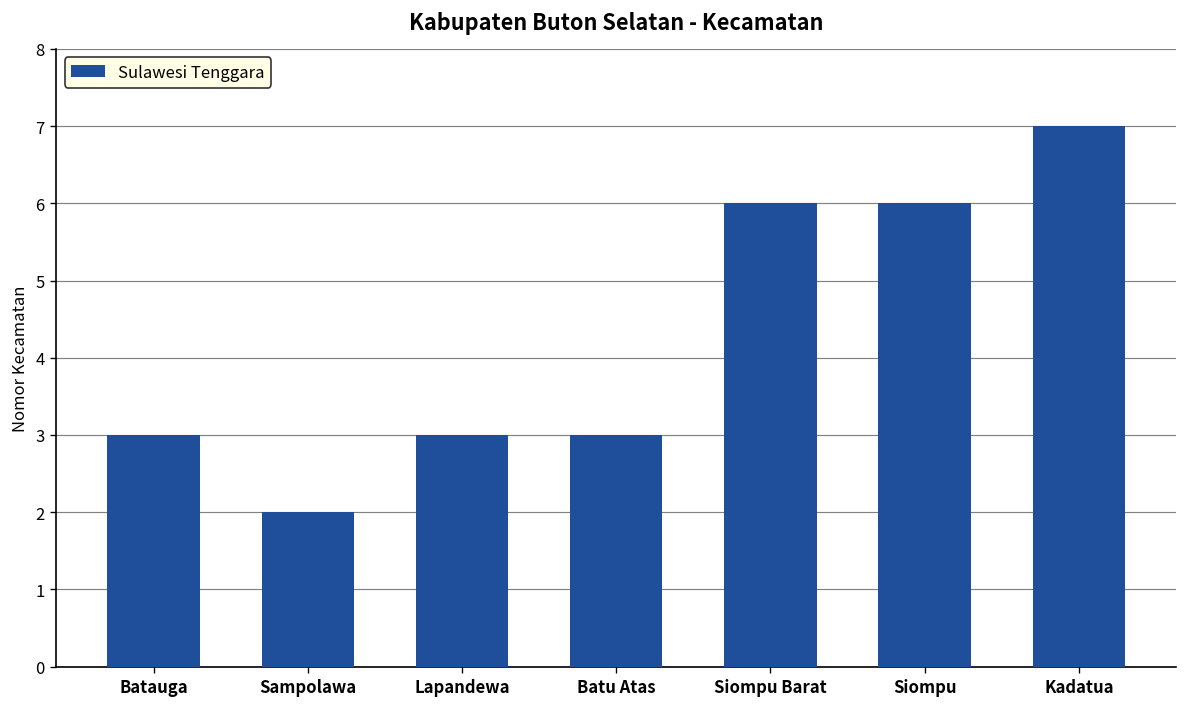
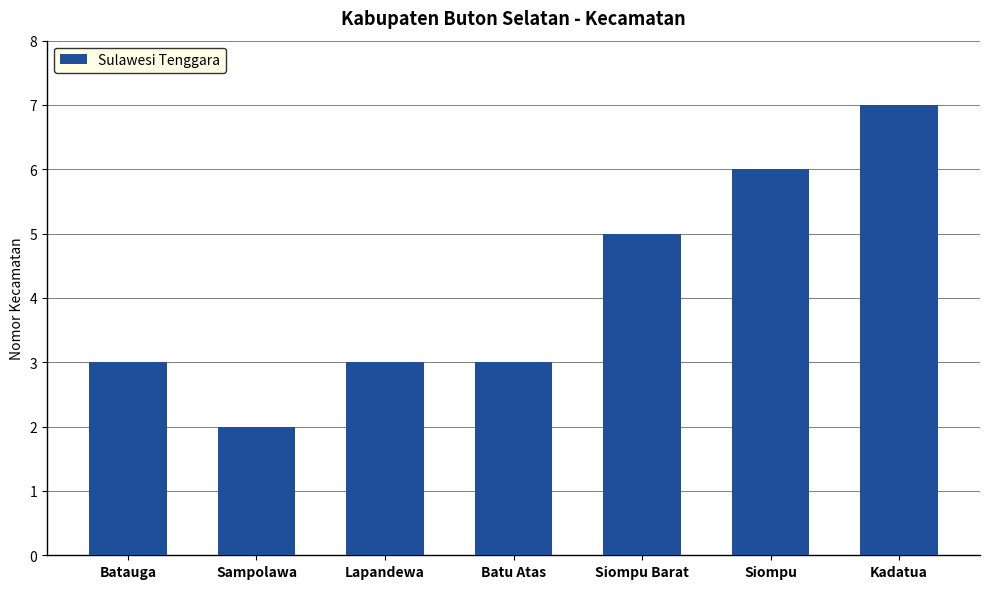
Siompu Barat: 6 -> 5
